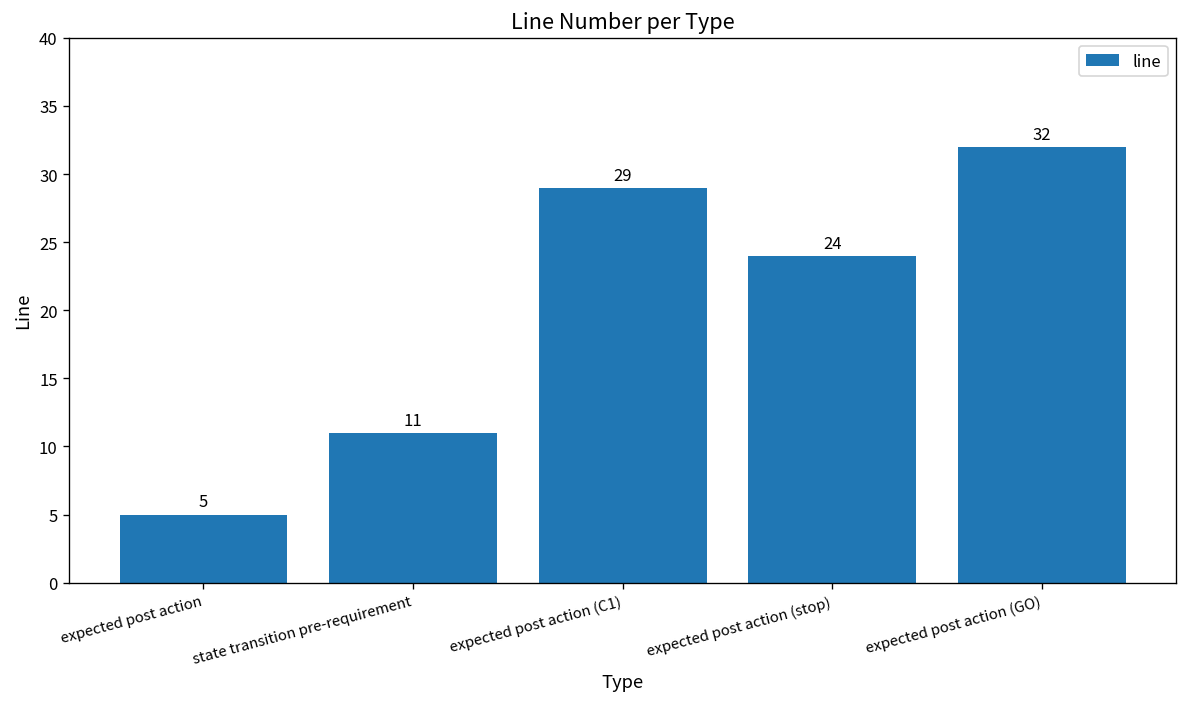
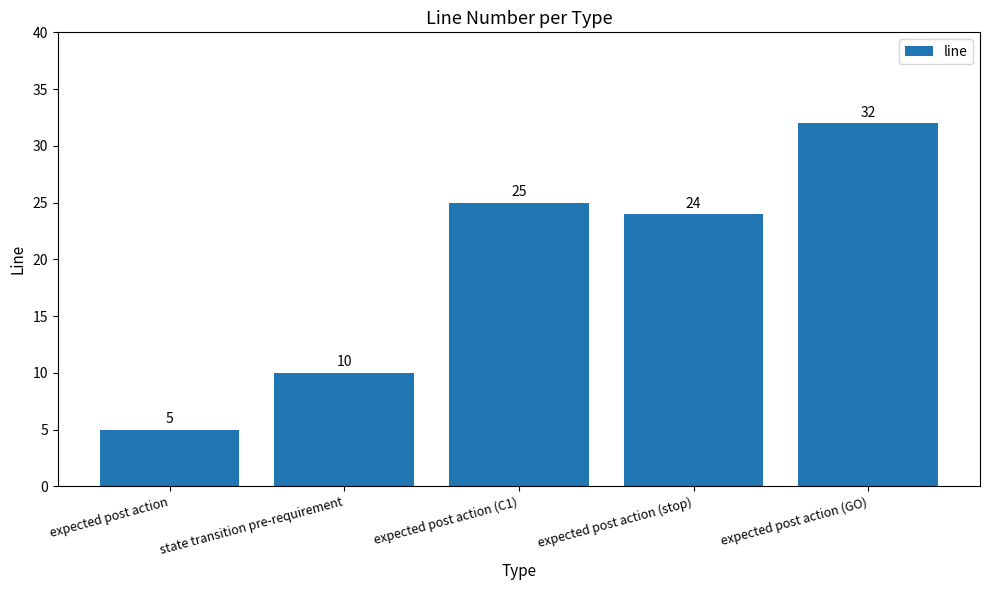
state transition pre-requirement: 11 -> 10
expected post action (C1): 29 -> 25
